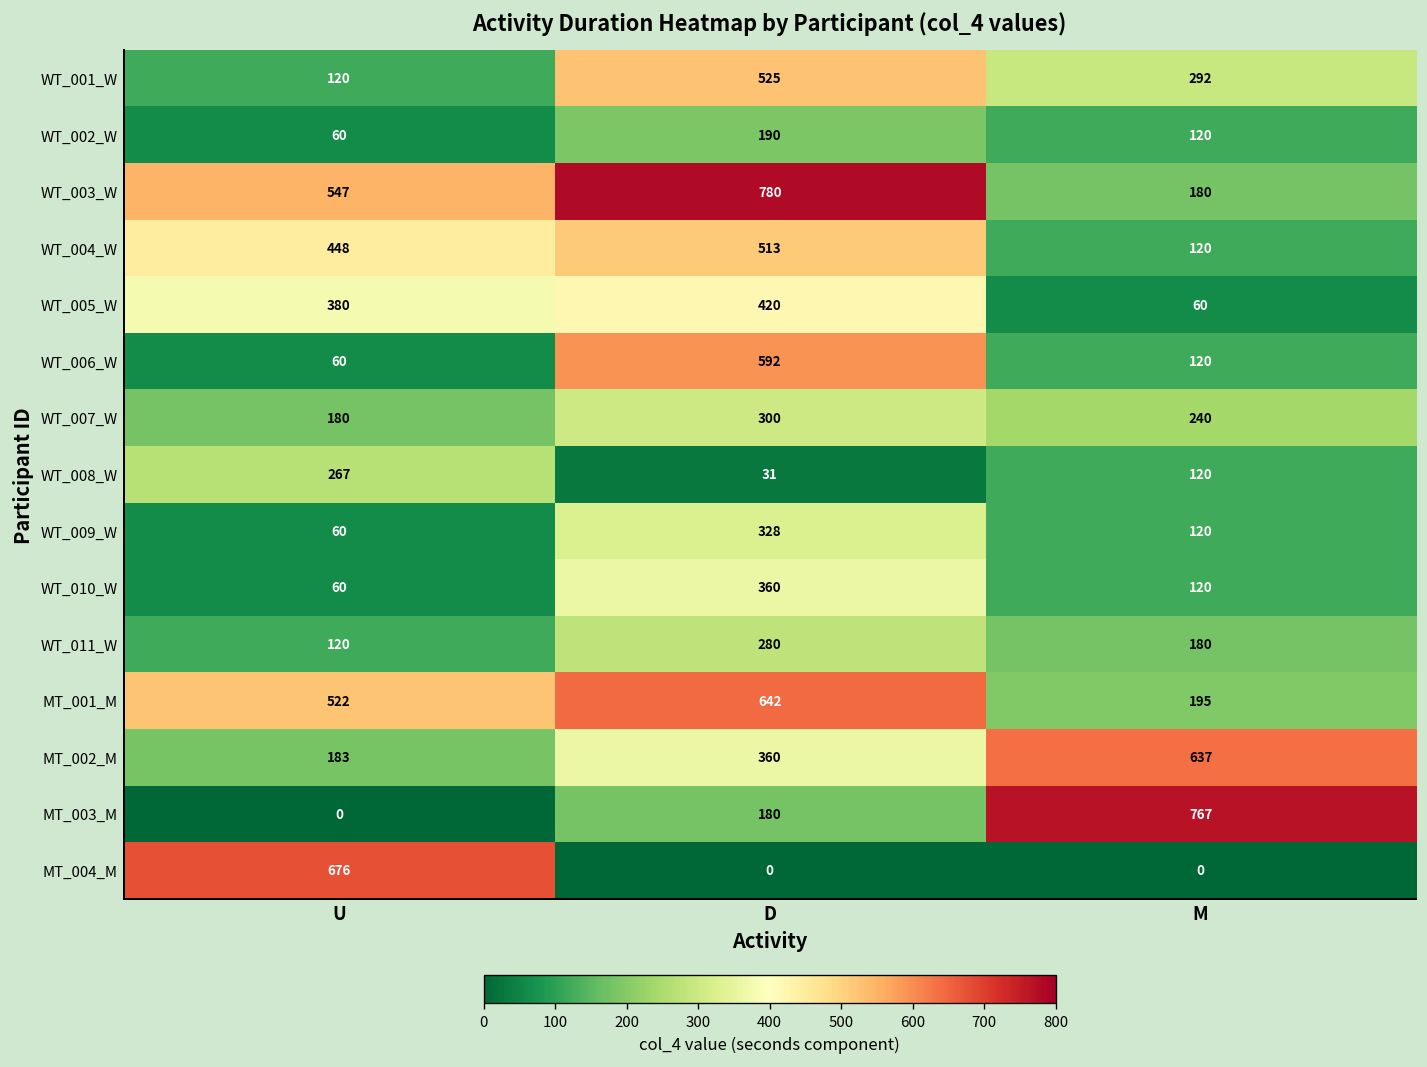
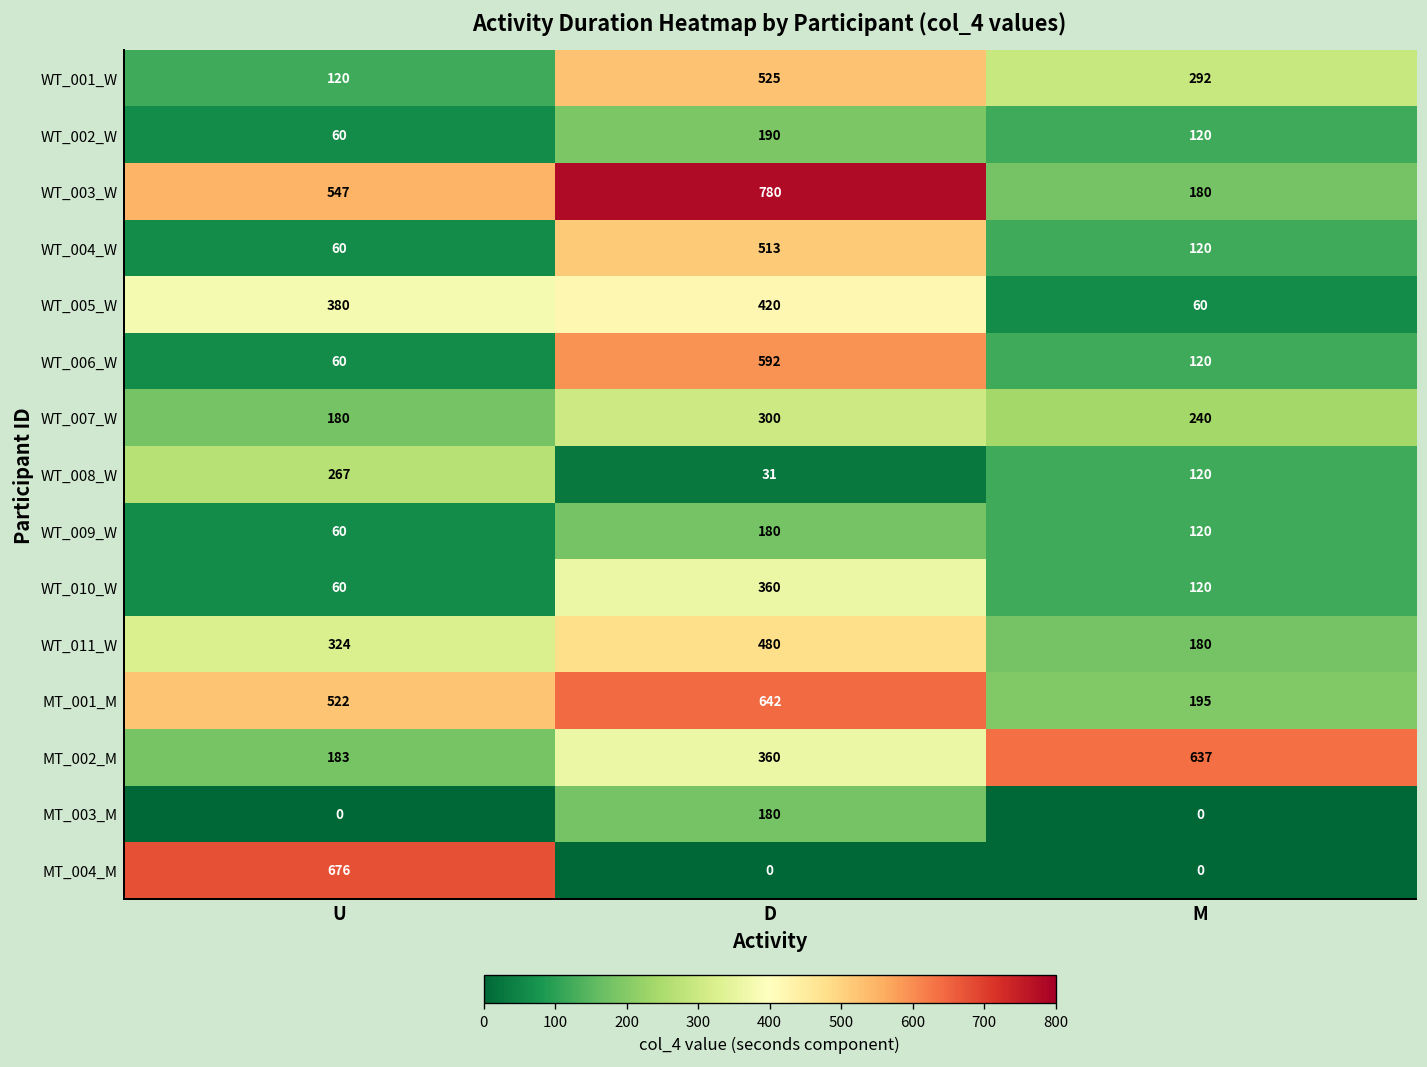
WT_004_W, U: 448 -> 60
WT_009_W, D: 328 -> 180
WT_011_W, U: 120 -> 324
WT_011_W, D: 280 -> 480
MT_003_M, M: 767 -> 0
